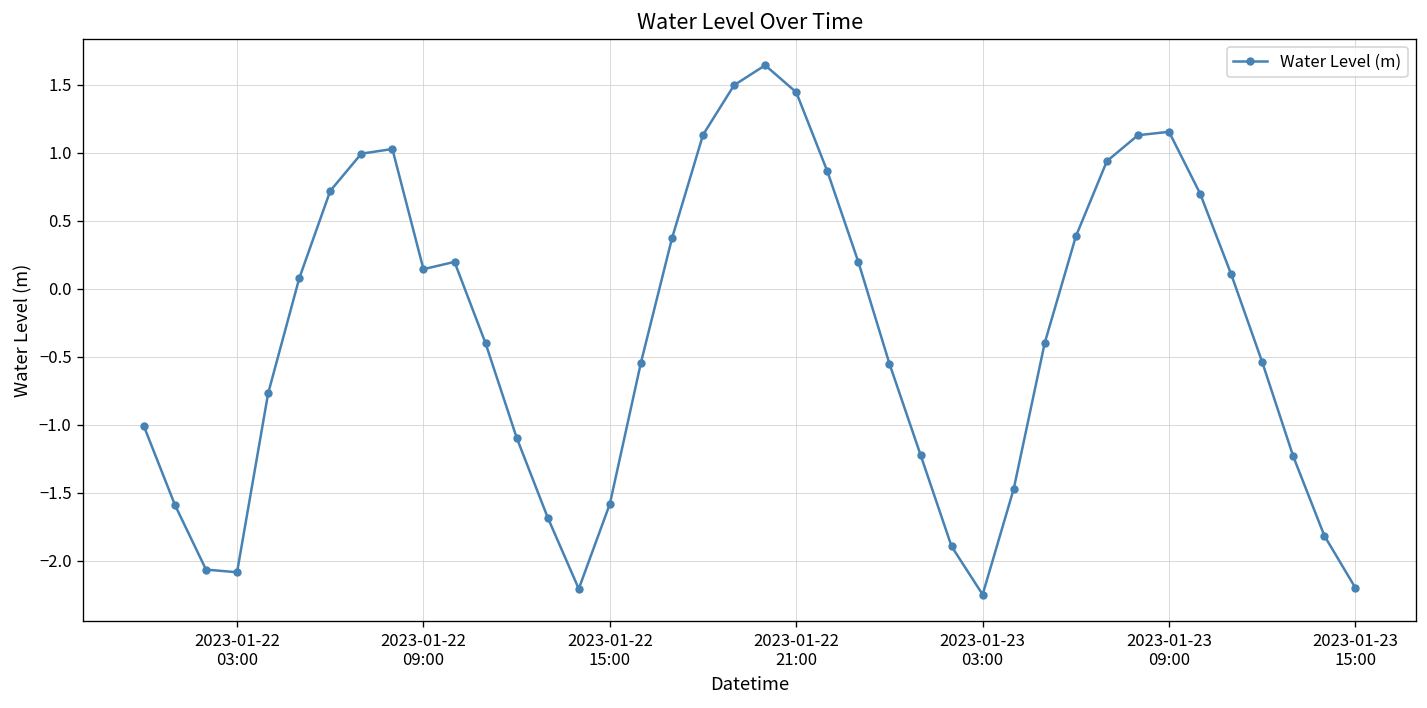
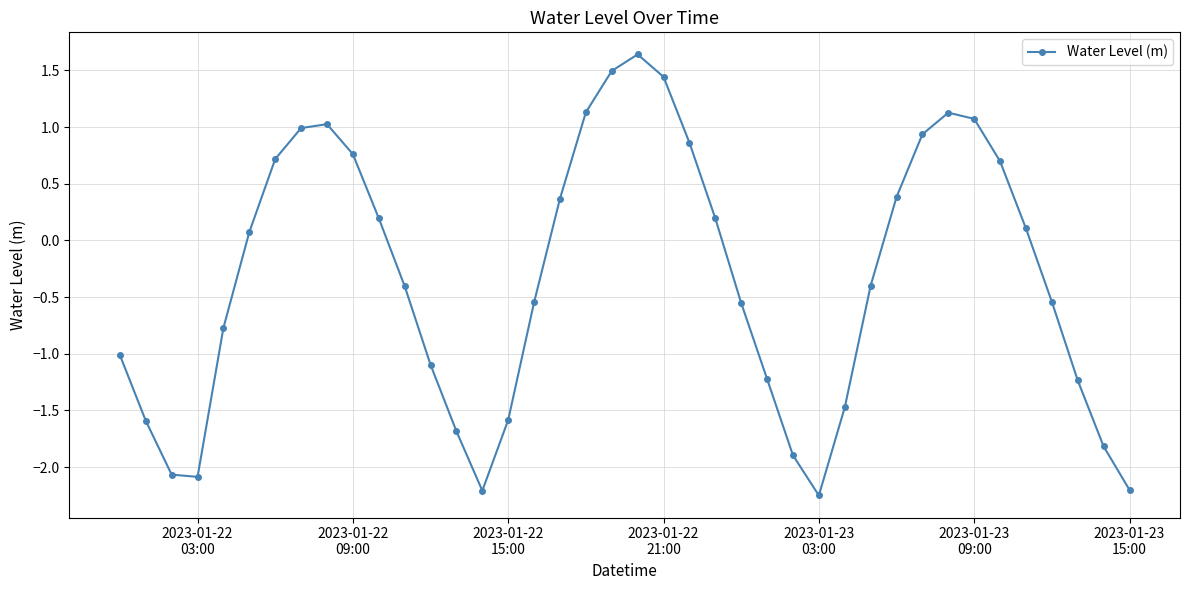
2023-01-22 09:00: 0.14 -> 0.76
2023-01-23 09:00: 1.15 -> 1.07
